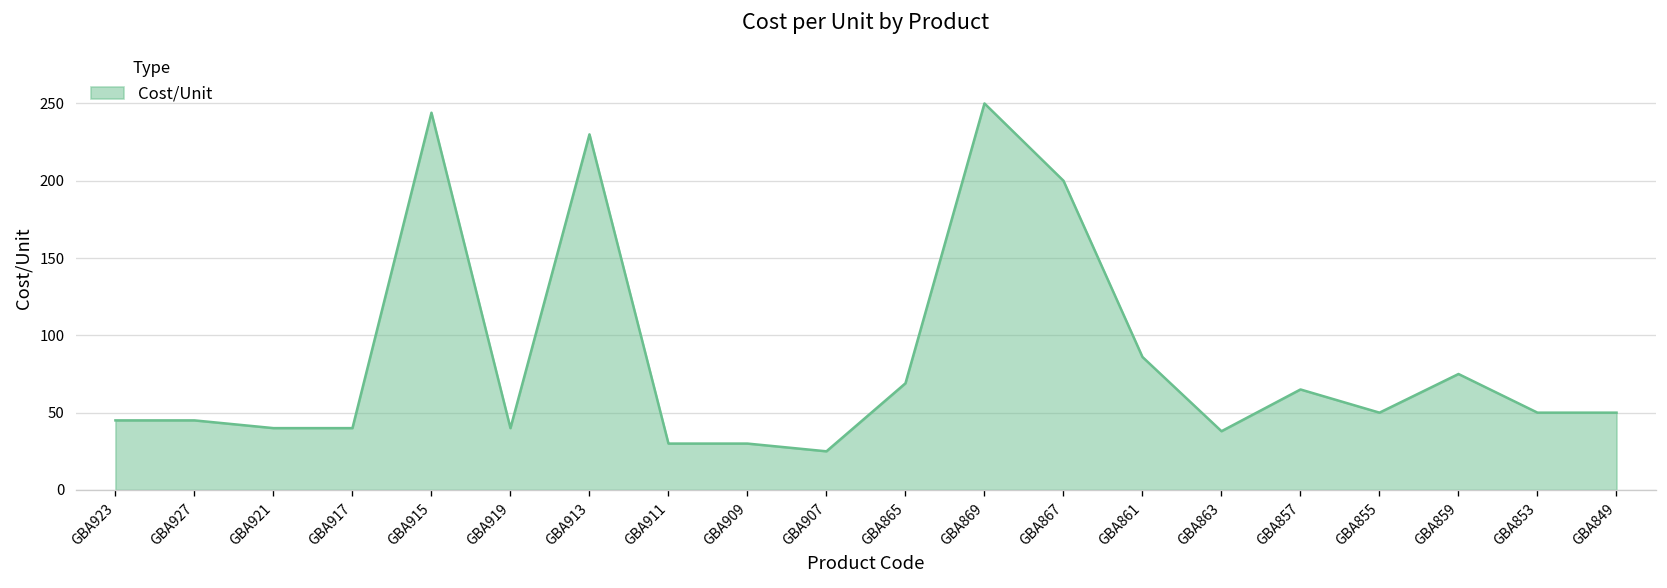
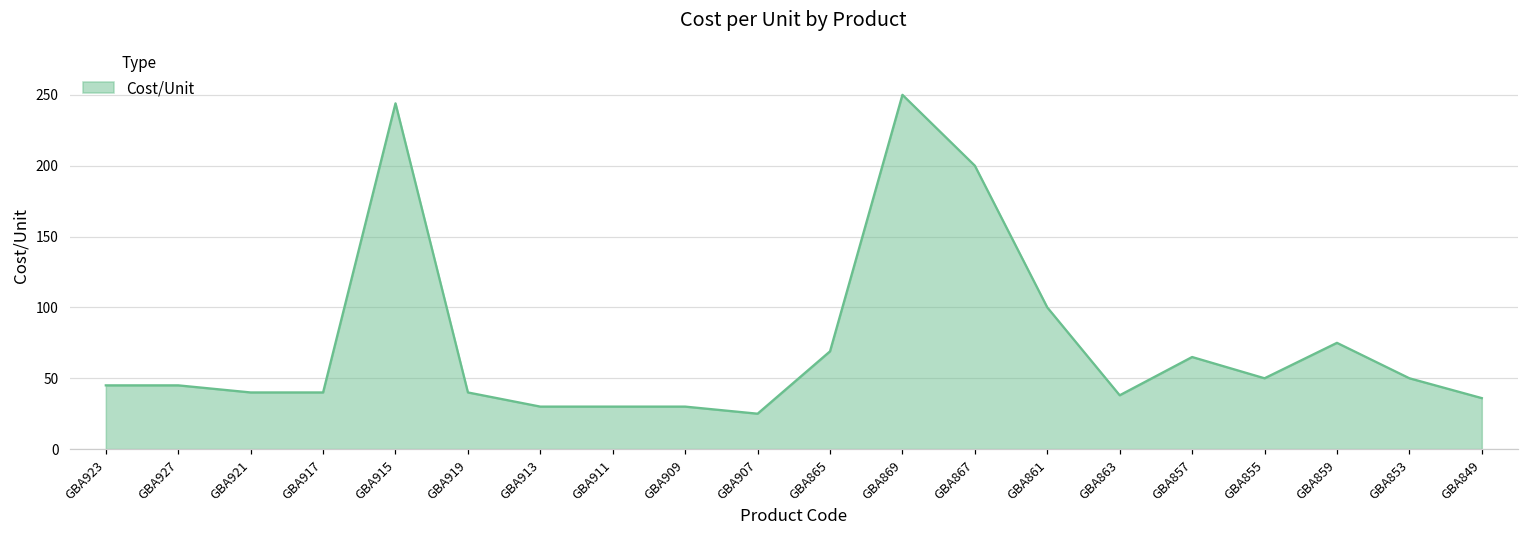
GBA913: 230 -> 30
GBA861: 86 -> 100
GBA849: 50 -> 36
